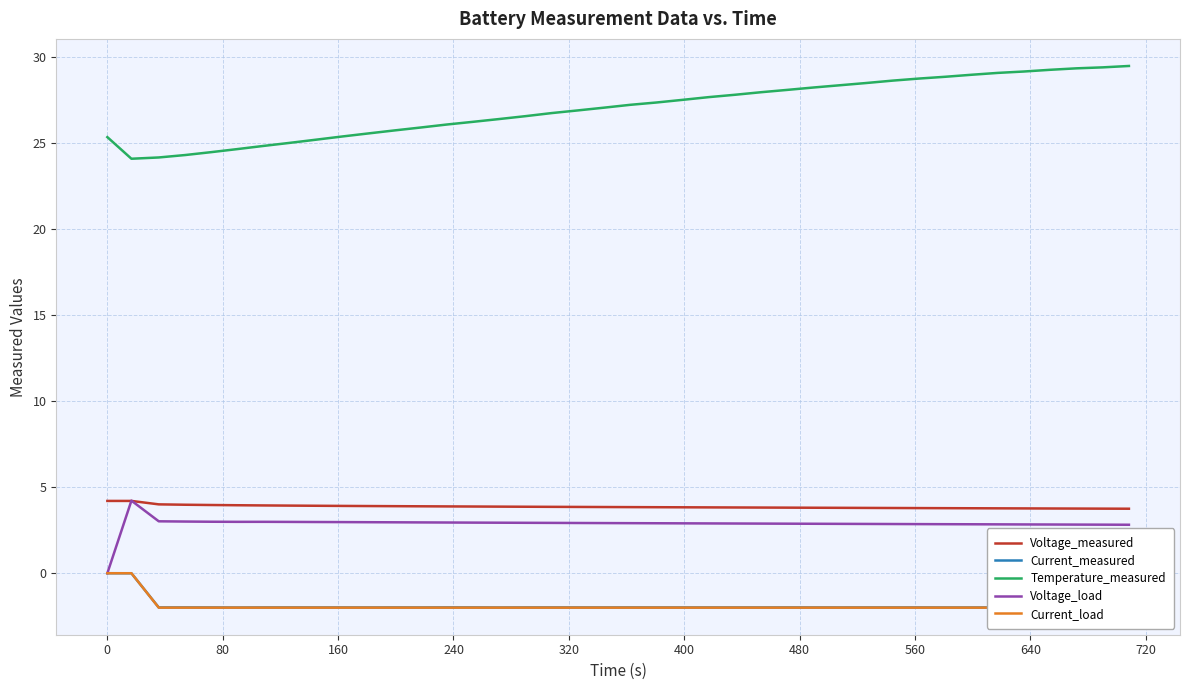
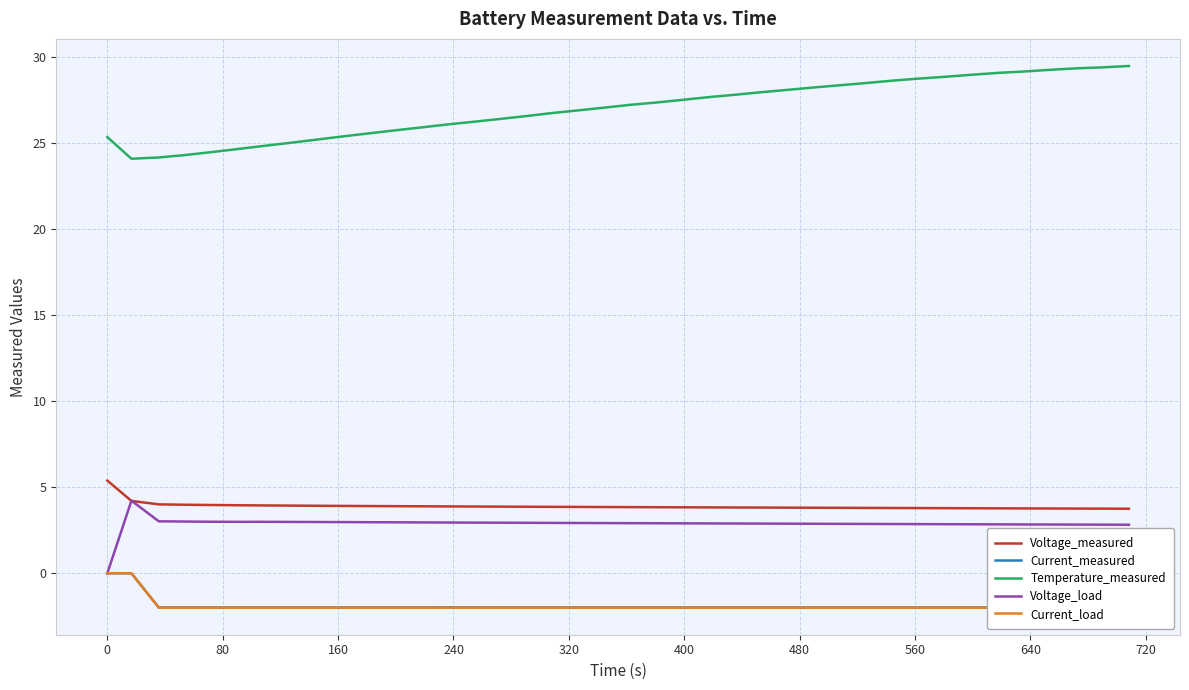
Voltage_measured, 0: 4.2 -> 5.4
